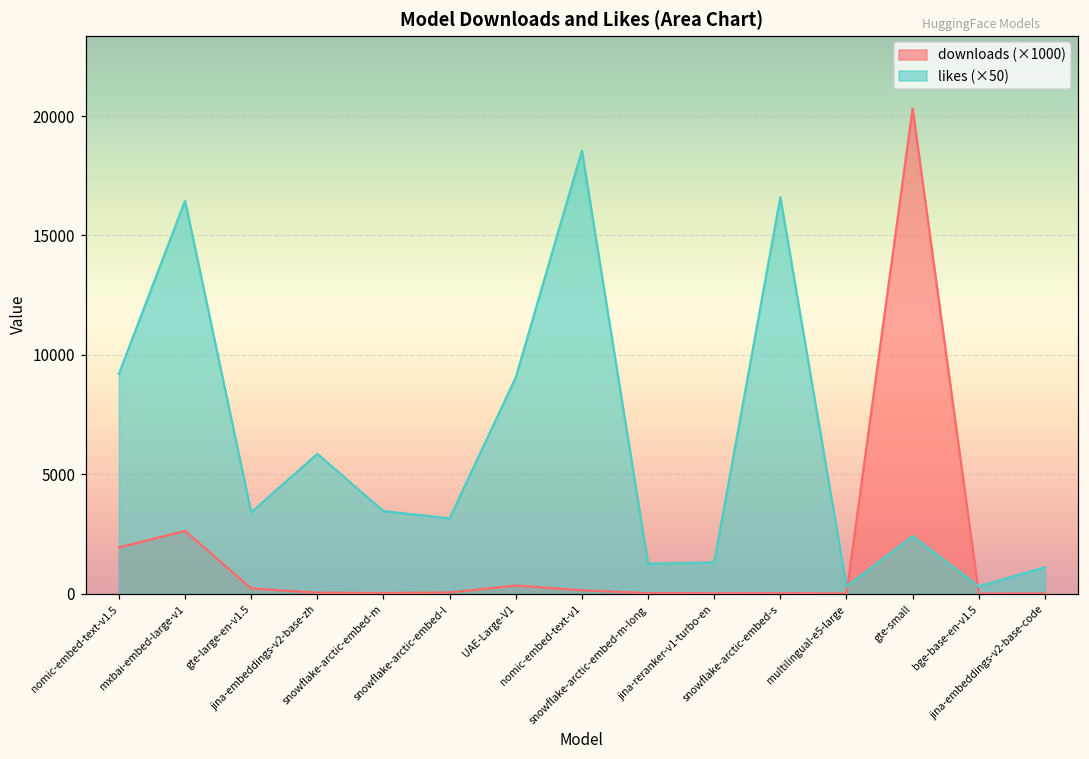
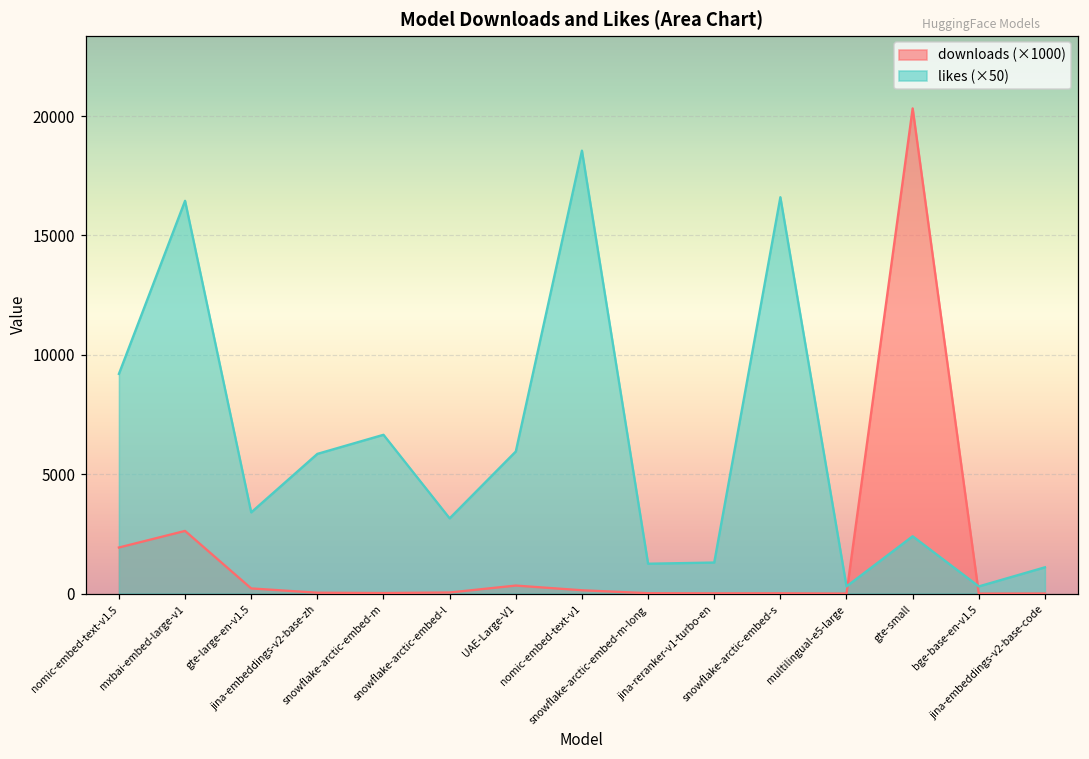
likes (×50), snowflake-arctic-embed-m: 3500 -> 6700
likes (×50), UAE-Large-V1: 9100 -> 6000
